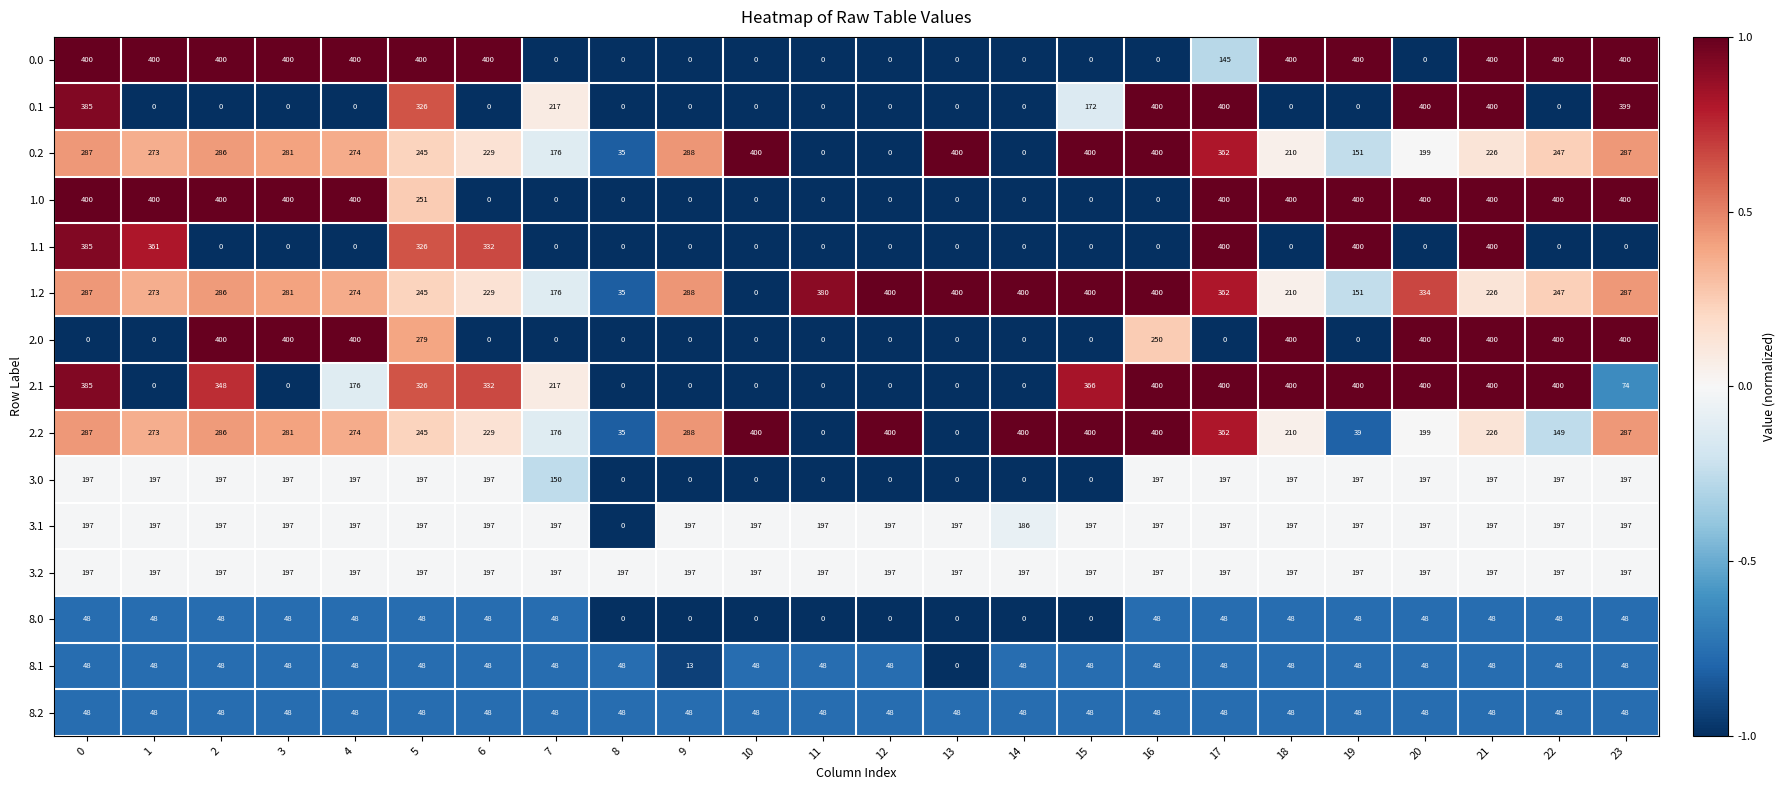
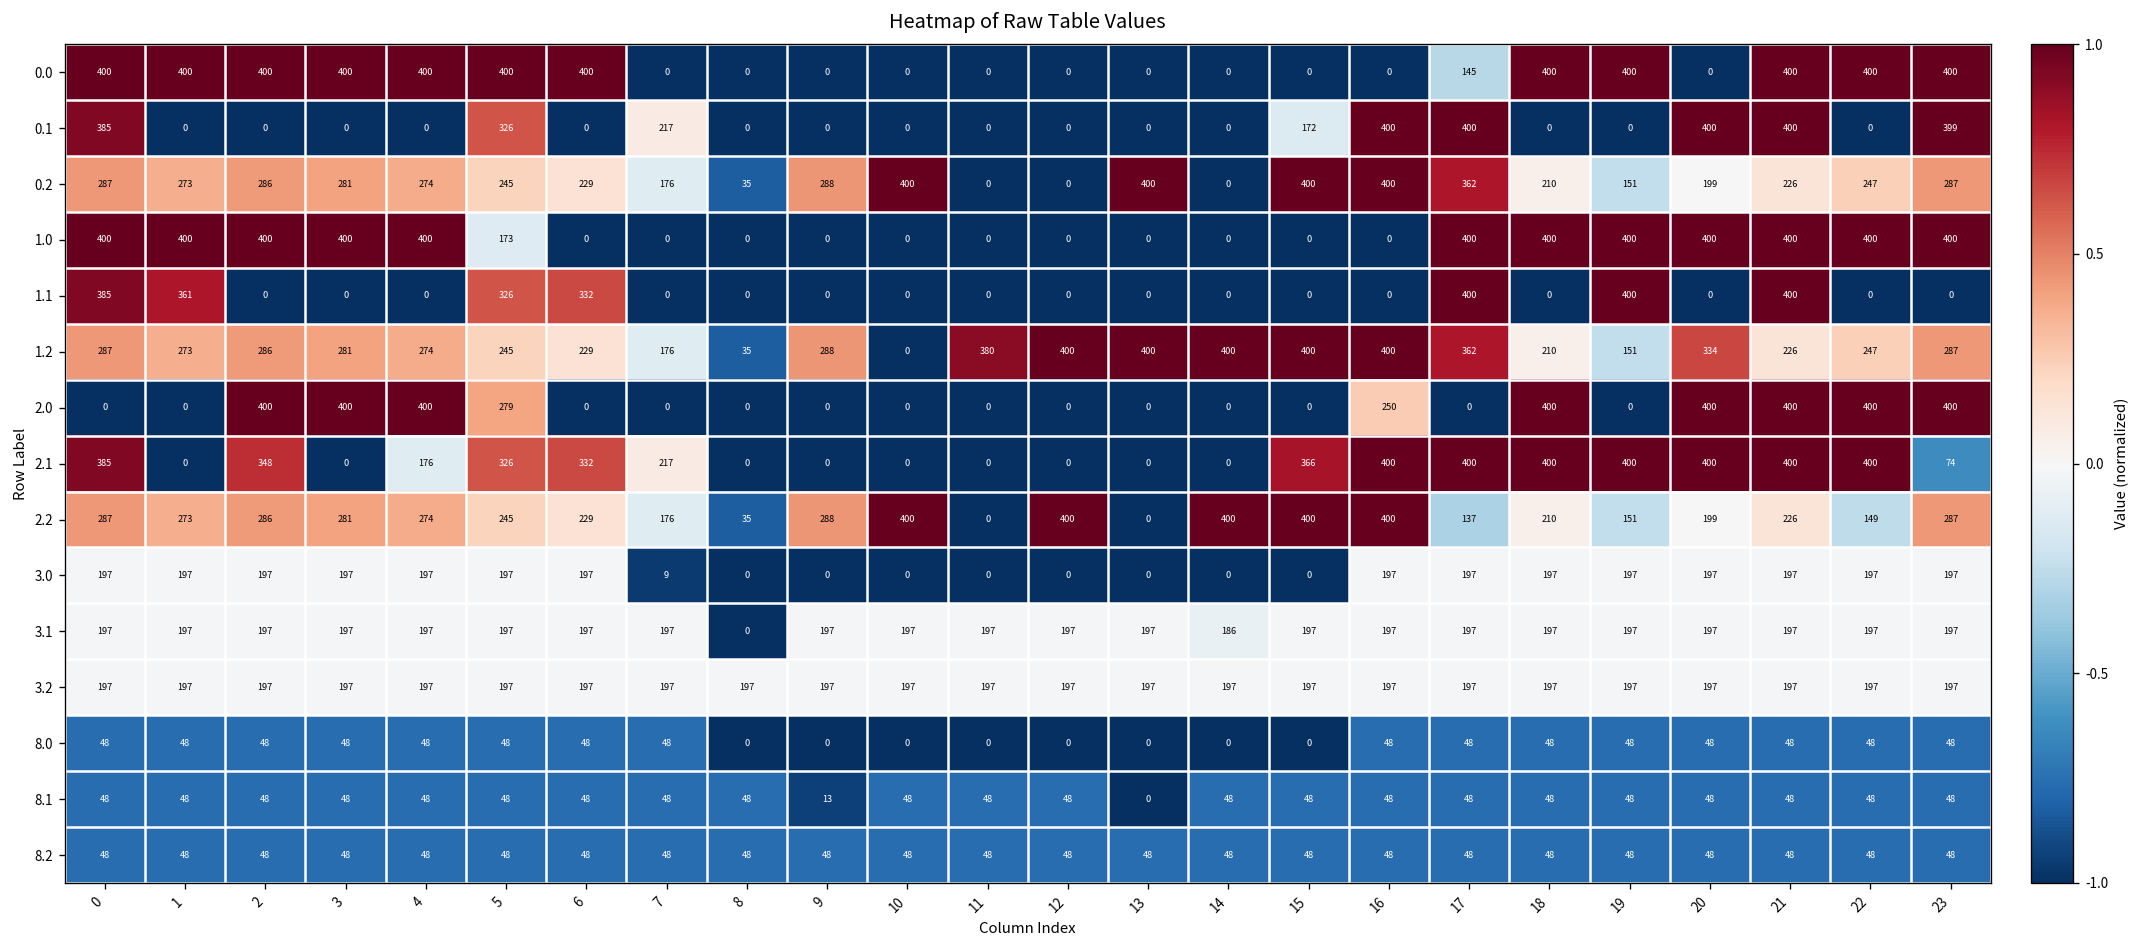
1.0, 5: 251 -> 173
2.2, 17: 362 -> 137
2.2, 19: 39 -> 151
3.0, 7: 150 -> 9
